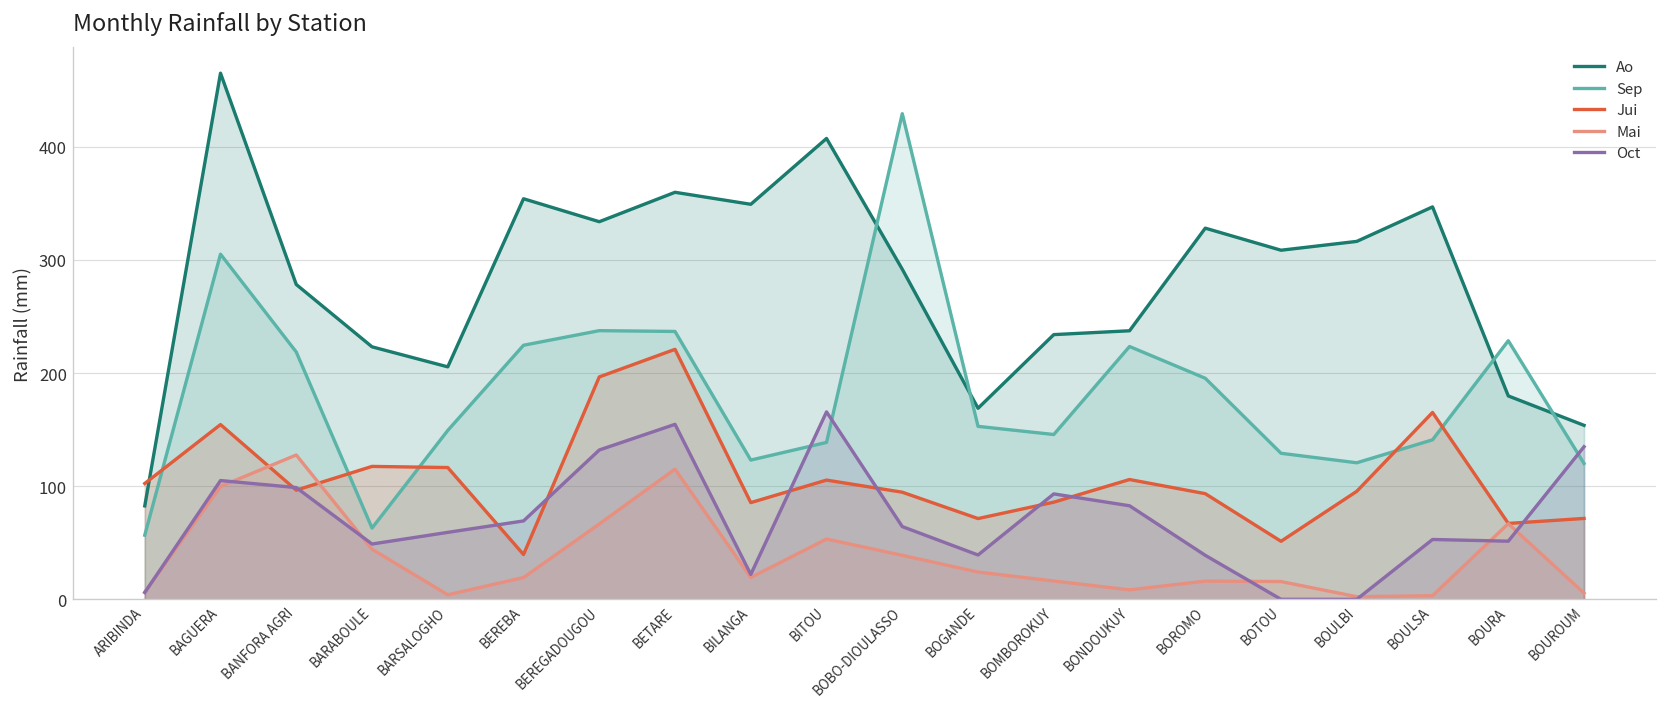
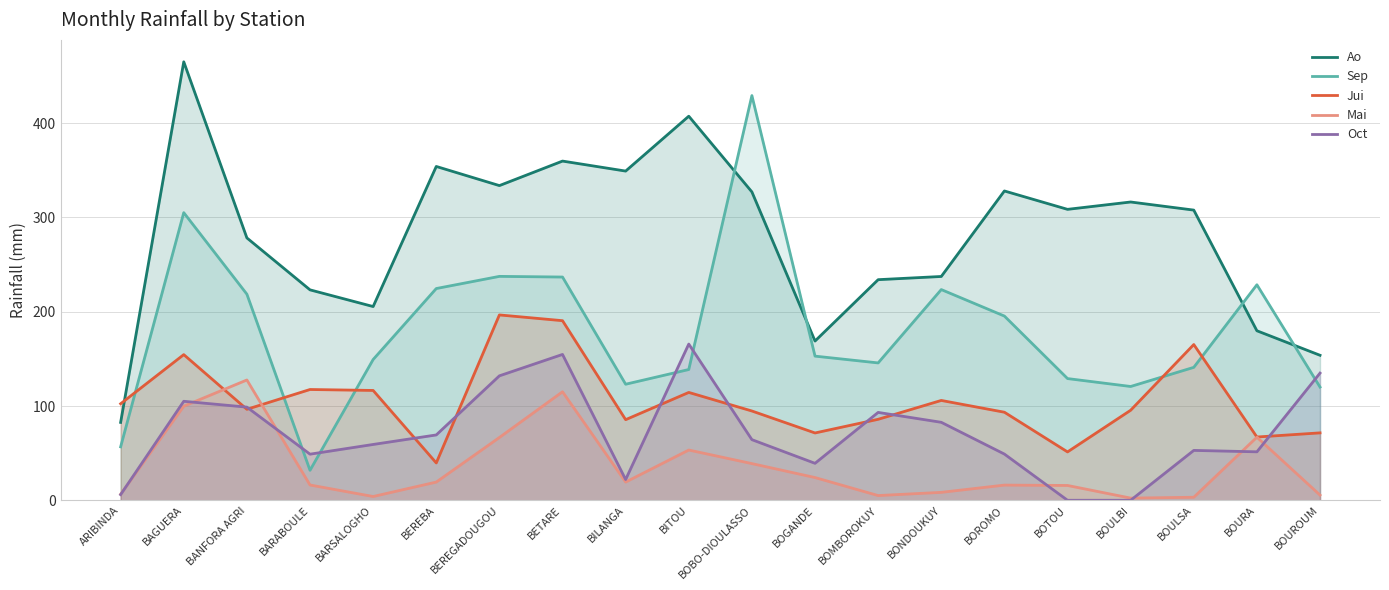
Sep, BARABOULE: 60 -> 30
Mai, BARABOULE: 40 -> 20
Jui, BETARE: 220 -> 190
Jui, BITOU: 105 -> 114
Ao, BOBO-DIOULASSO: 290 -> 330
Mai, BOMBOROKUY: 20 -> 10
Oct, BOROMO: 40 -> 50
Ao, BOULSA: 350 -> 310
